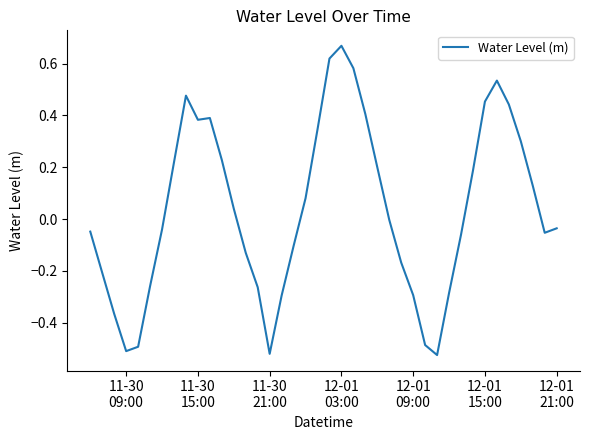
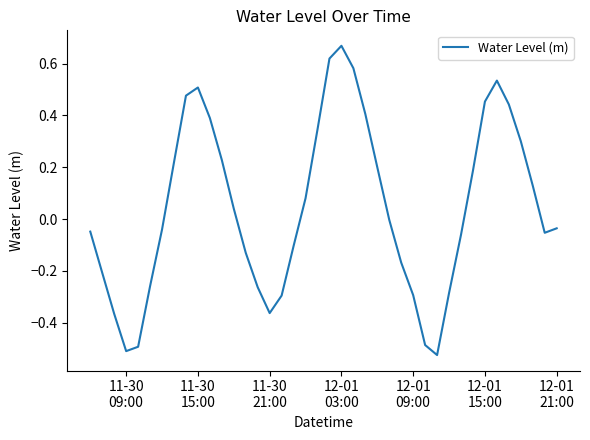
11-30 15:00: 0.38 -> 0.51
11-30 21:00: -0.52 -> -0.36
